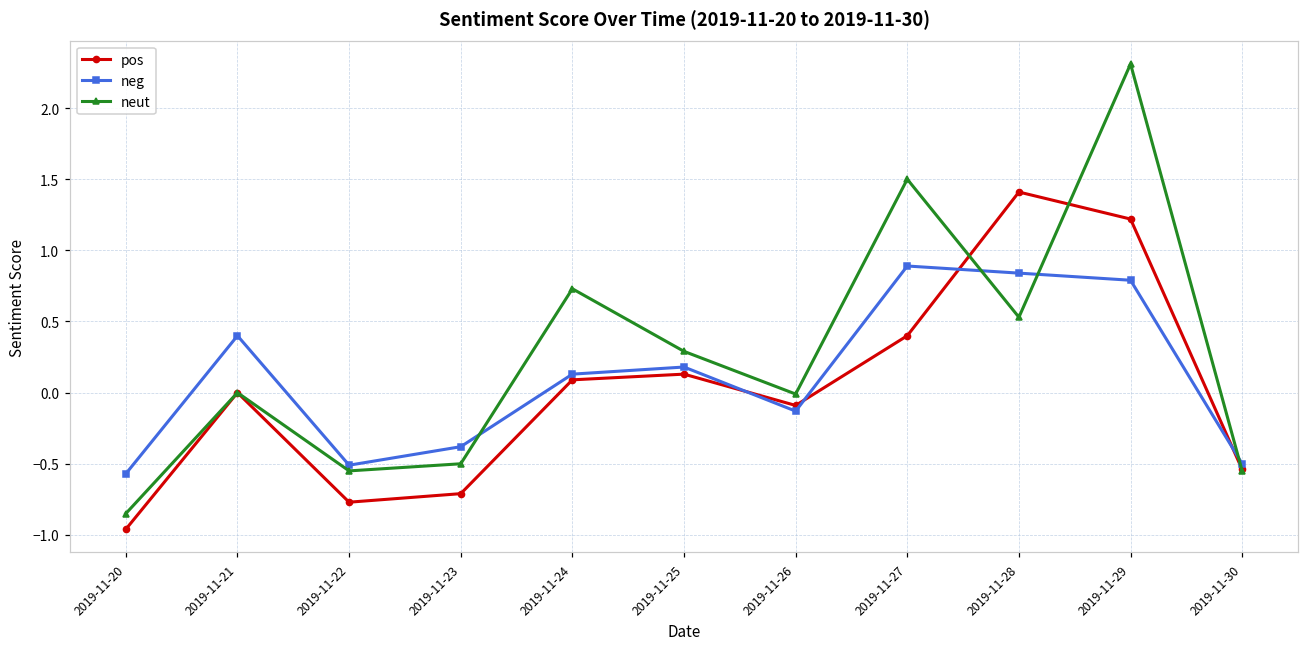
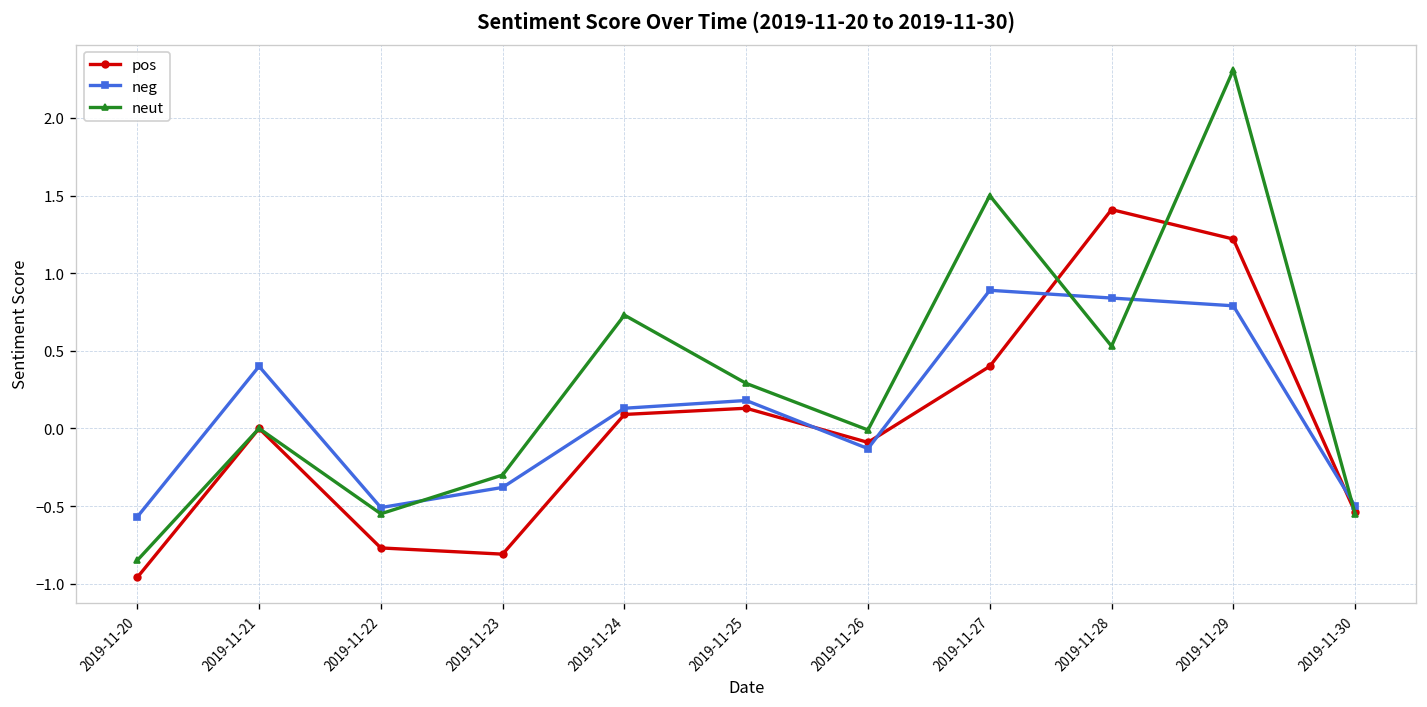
pos, 2019-11-23: -0.71 -> -0.81
neut, 2019-11-23: -0.5 -> -0.3
